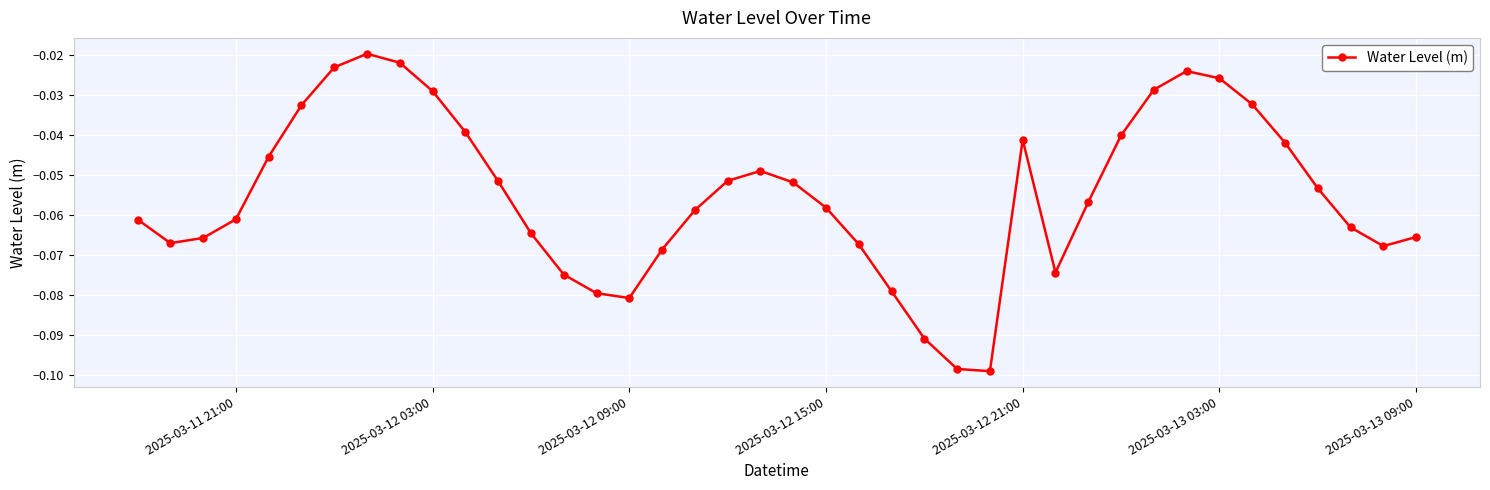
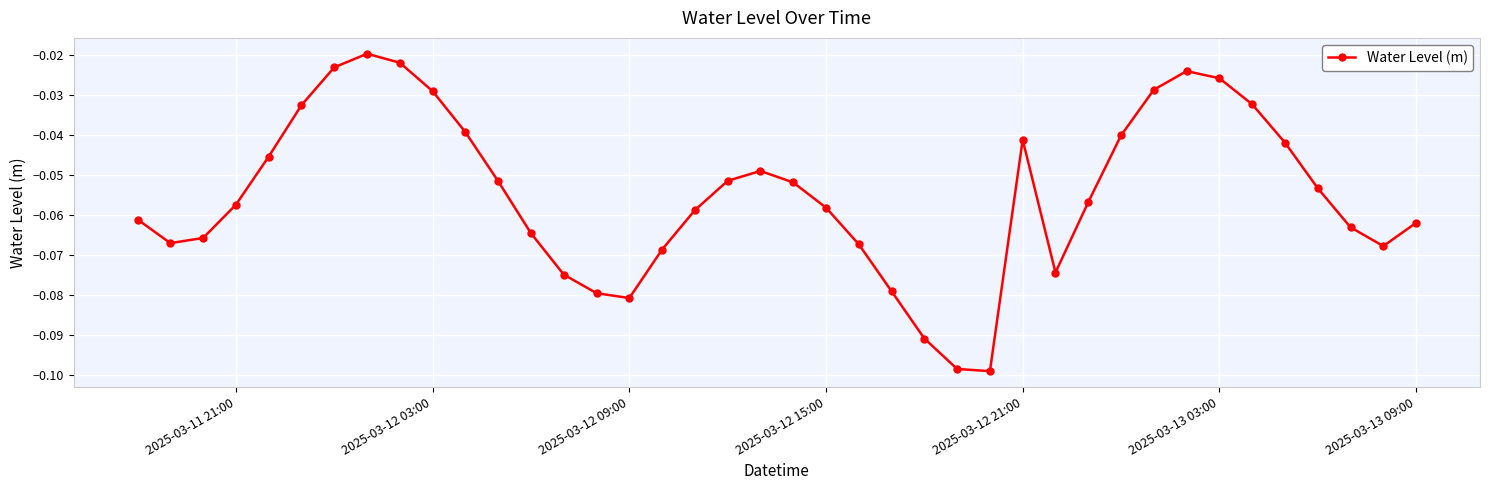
2025-03-11 21:00: -0.061 -> -0.057
2025-03-13 09:00: -0.066 -> -0.062
